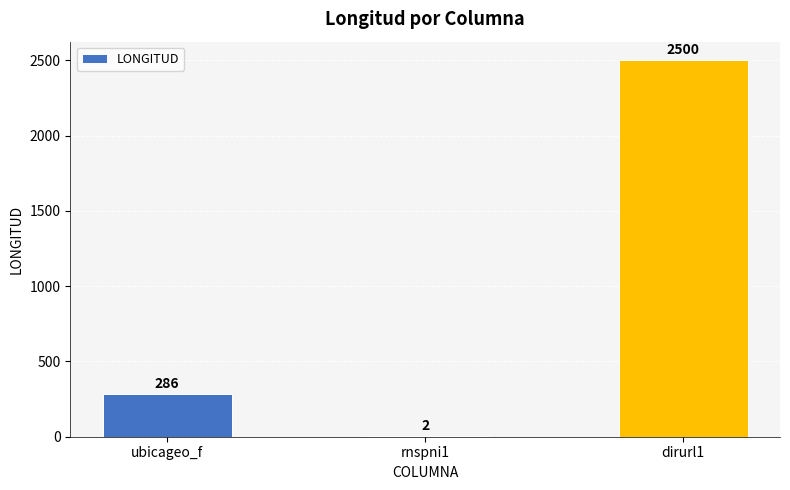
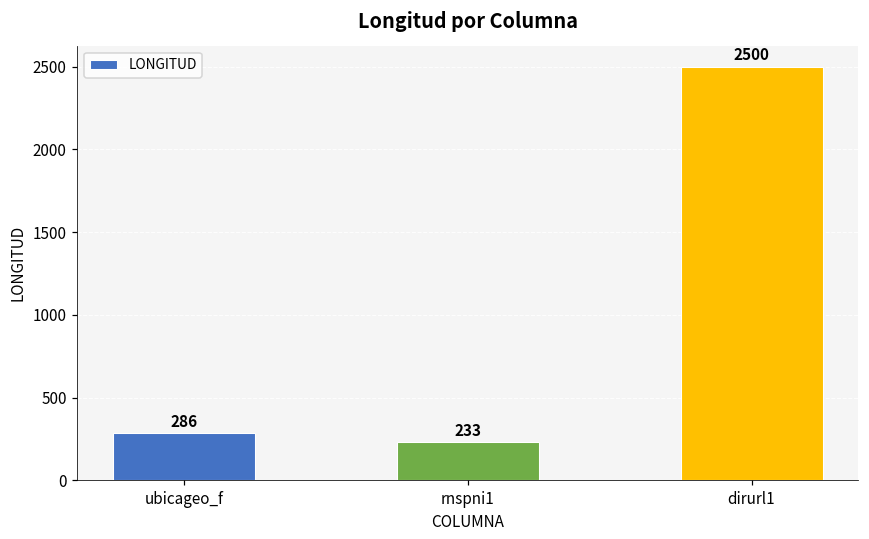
rnspni1: 2 -> 233
